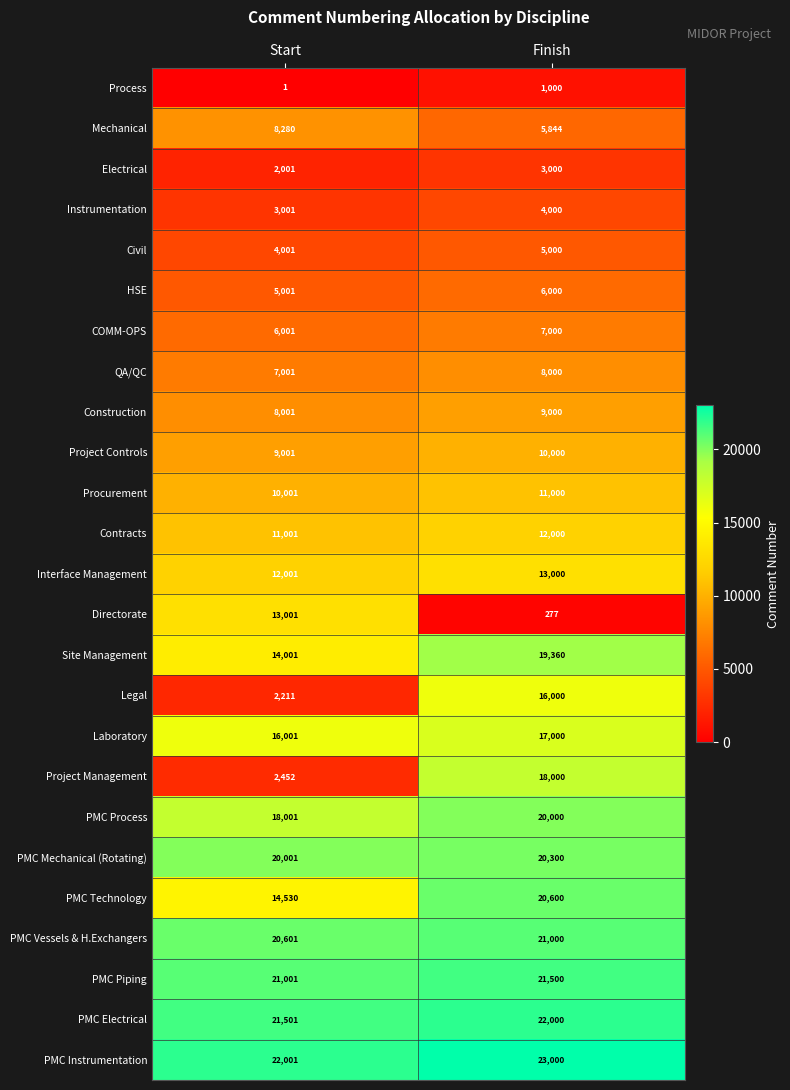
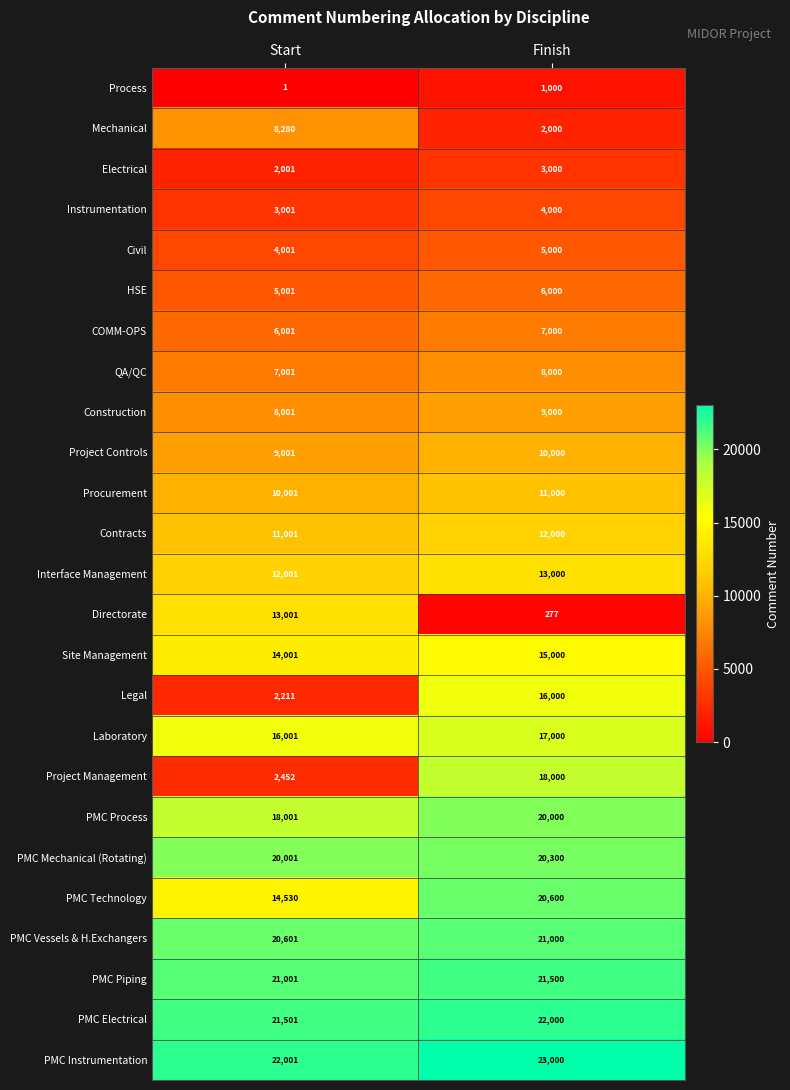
Mechanical, Finish: 5,844 -> 2,000
Site Management, Finish: 19,360 -> 15,000
